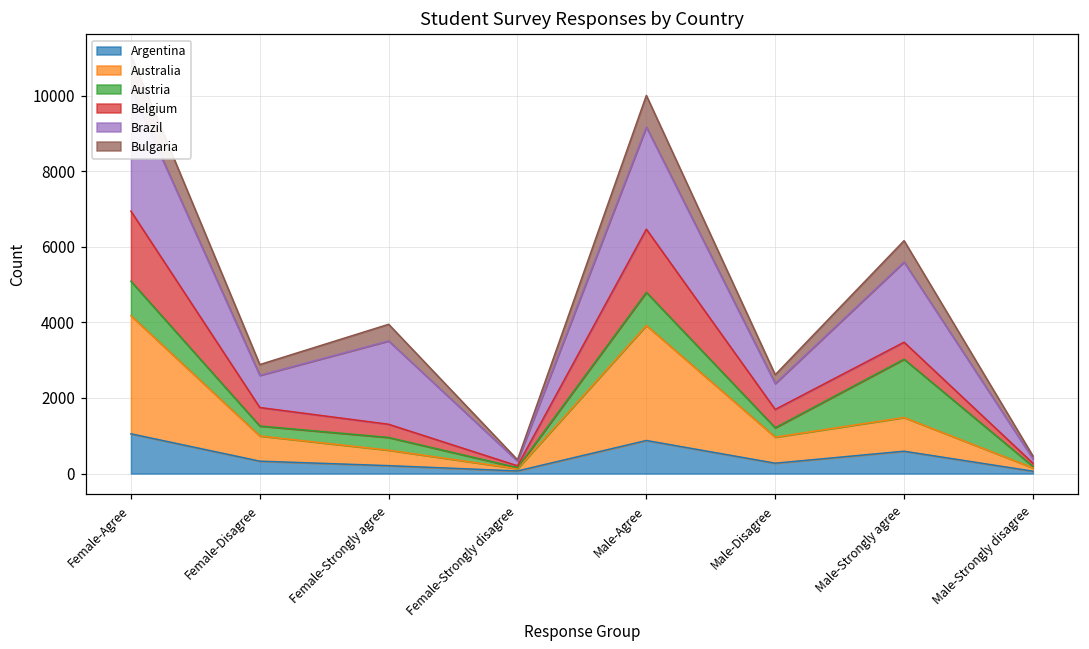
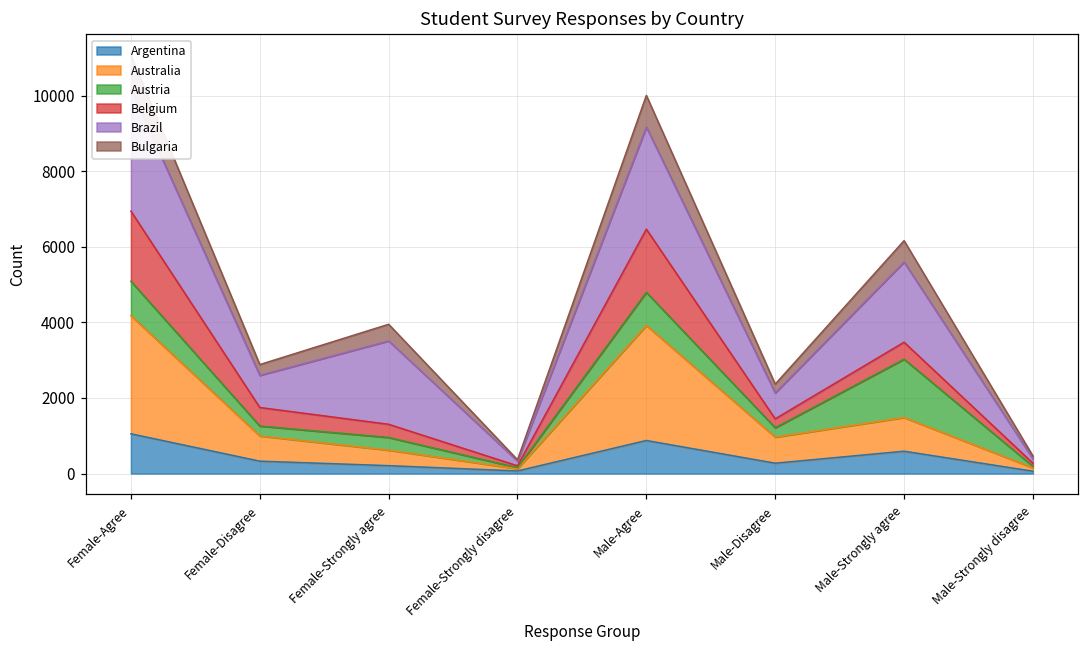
Belgium, Male-Disagree: 500 -> 200
